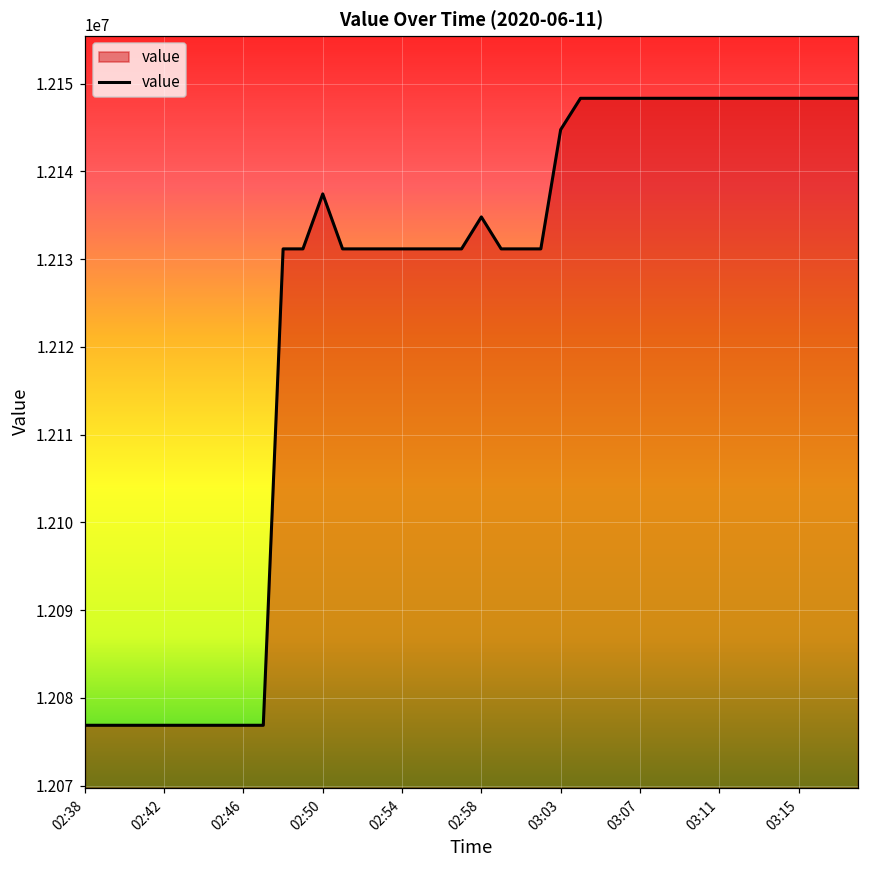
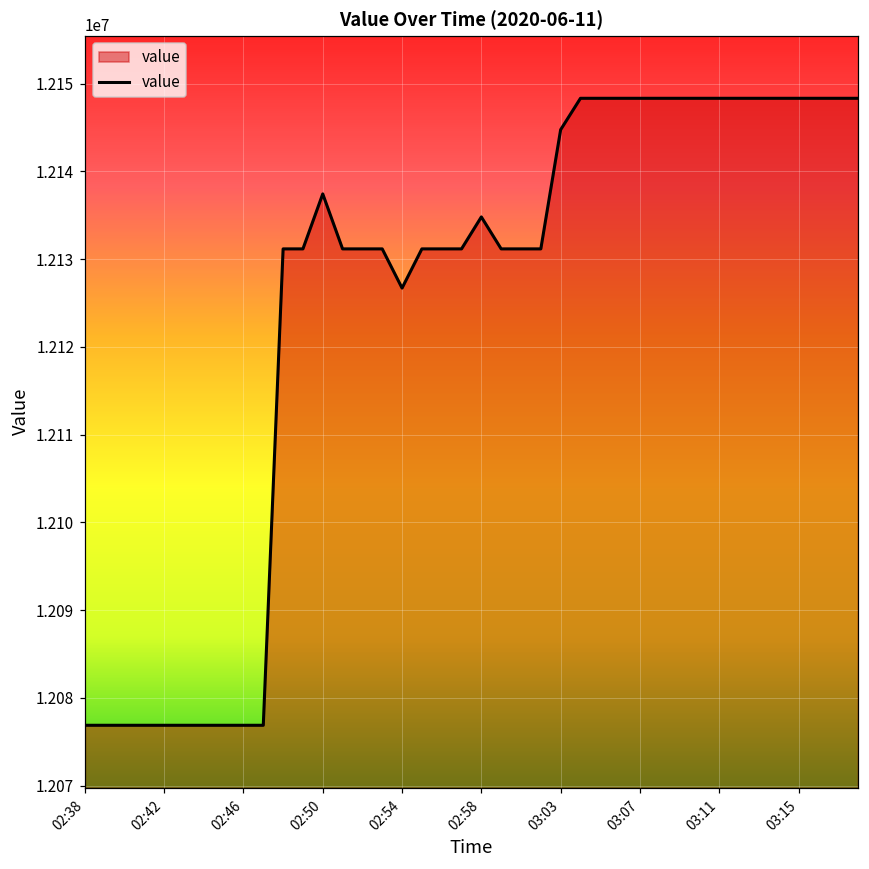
02:54: 12131000 -> 12127000
